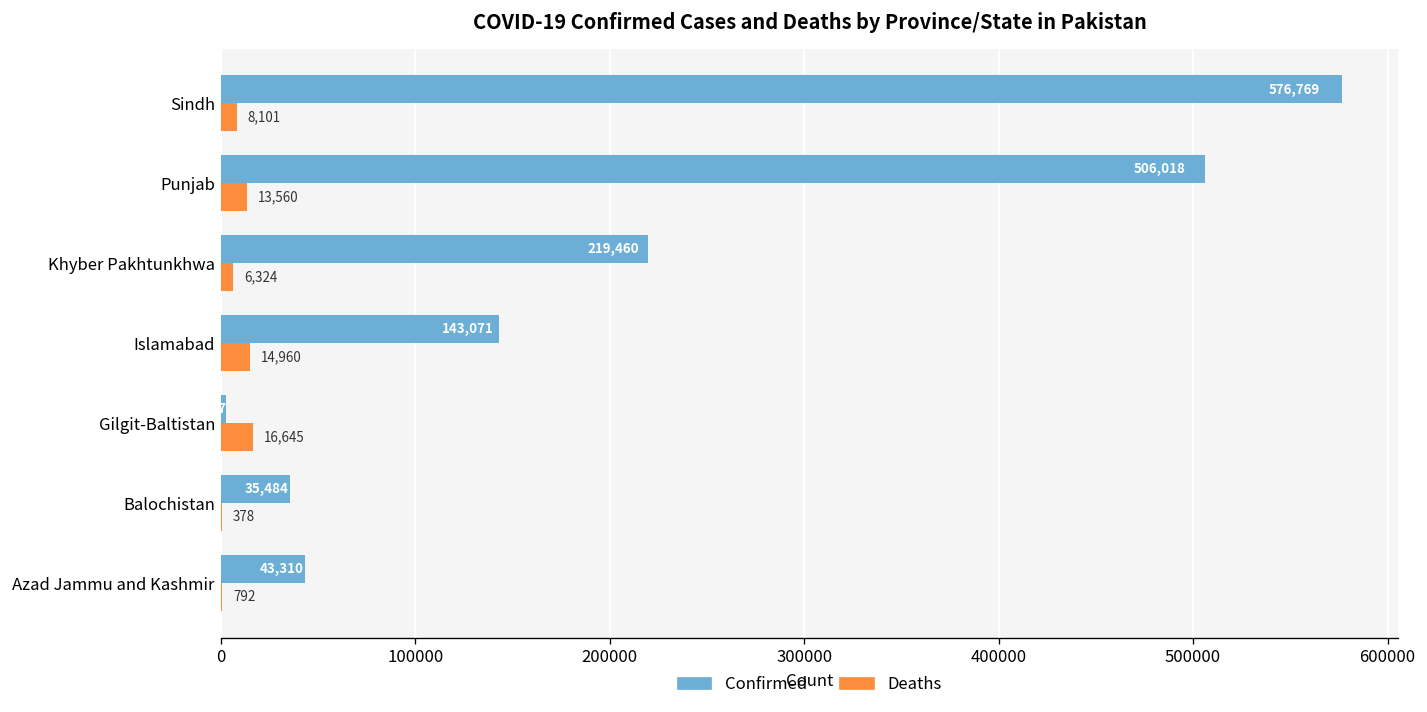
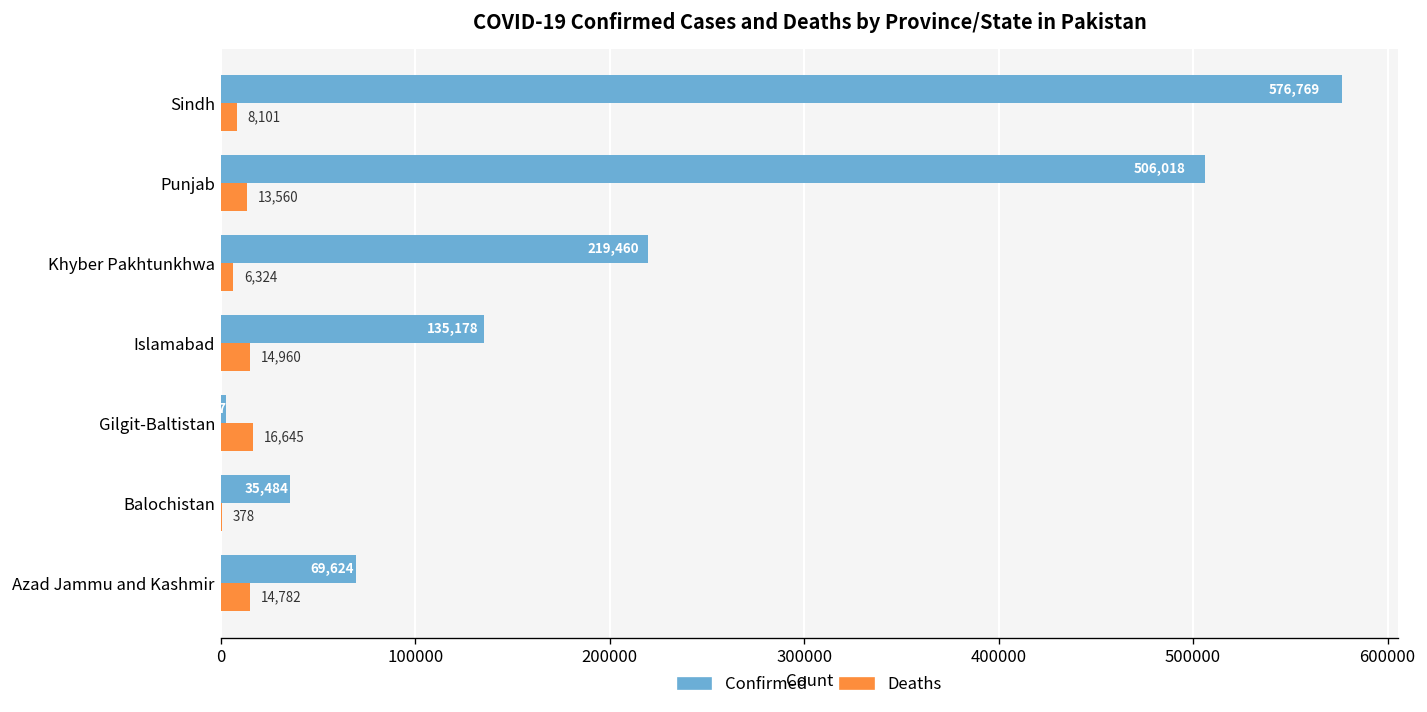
Confirmed, Islamabad: 143,071 -> 135,178
Confirmed, Azad Jammu and Kashmir: 43,310 -> 69,624
Deaths, Azad Jammu and Kashmir: 792 -> 14,782
